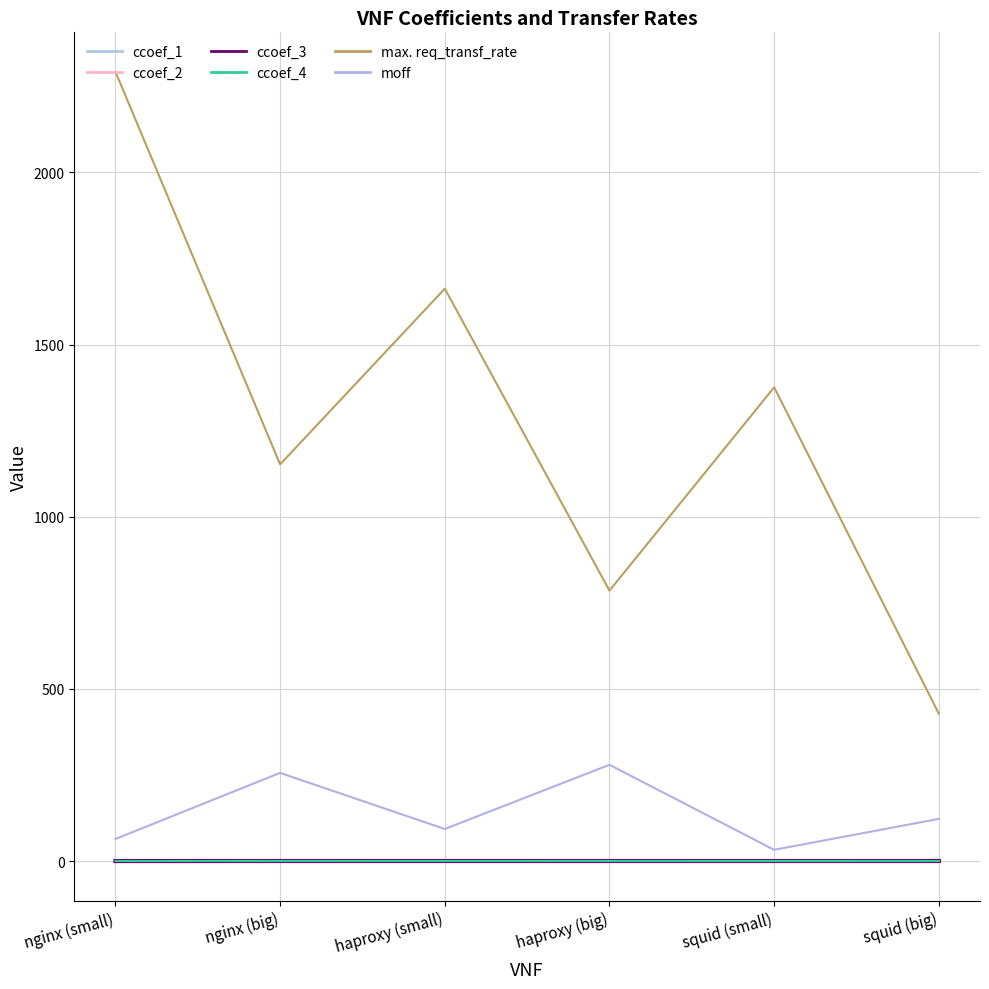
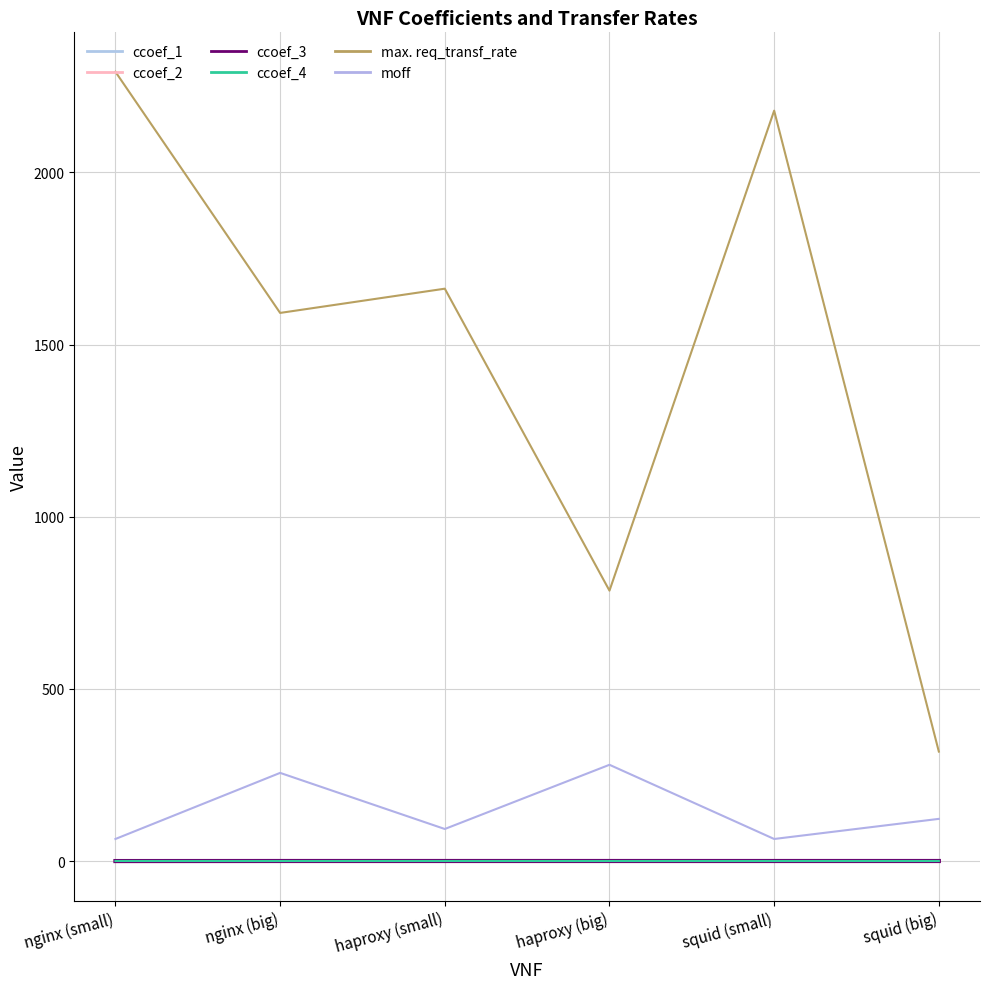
max. req_transf_rate, nginx (big): 1150 -> 1590
max. req_transf_rate, squid (small): 1380 -> 2180
moff, squid (small): 30 -> 60
max. req_transf_rate, squid (big): 430 -> 320
